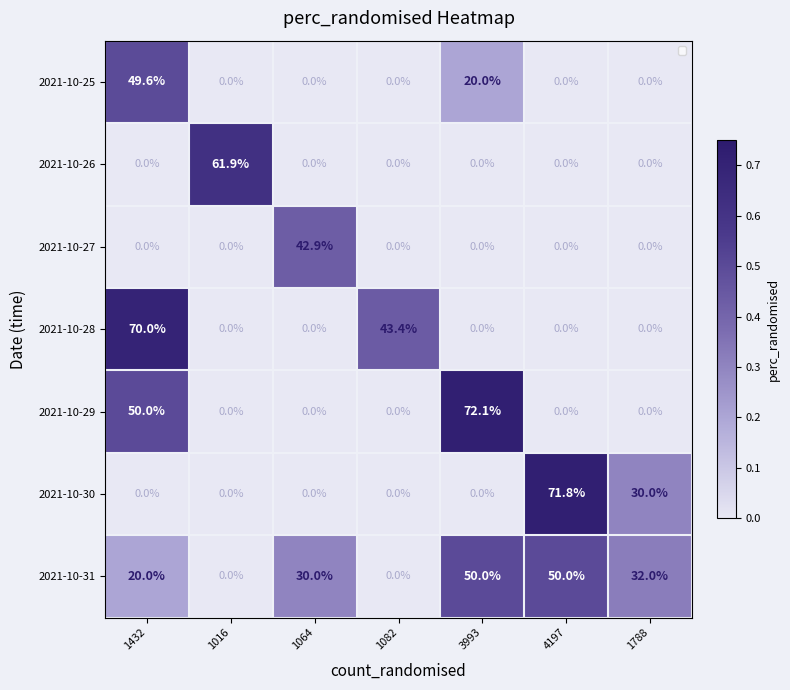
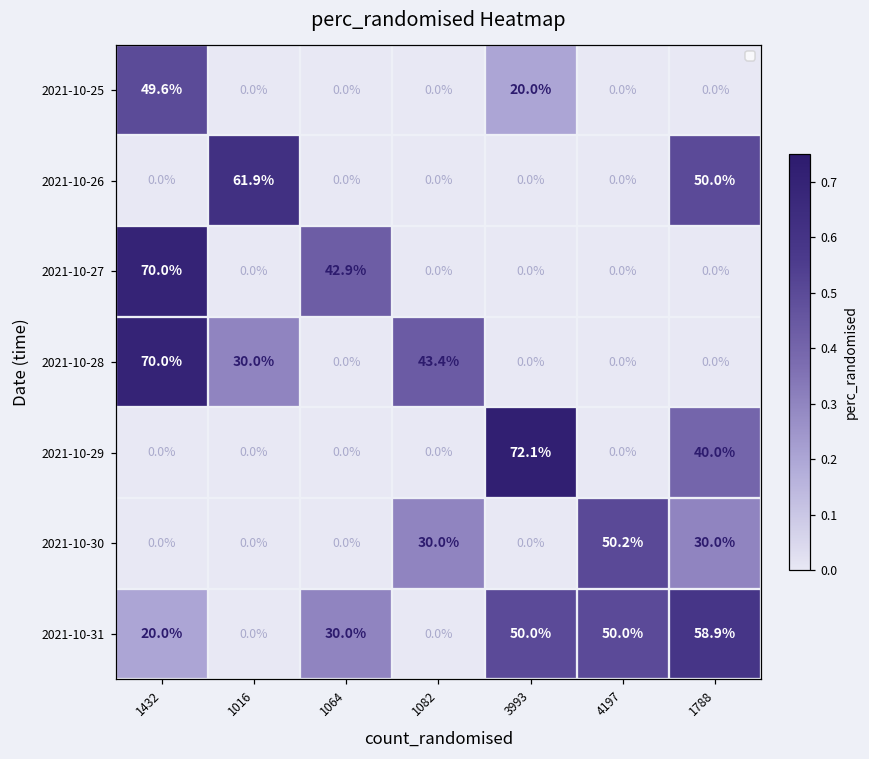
2021-10-26, 1788: 0.0% -> 50.0%
2021-10-27, 1432: 0.0% -> 70.0%
2021-10-28, 1016: 0.0% -> 30.0%
2021-10-29, 1432: 50.0% -> 0.0%
2021-10-29, 1788: 0.0% -> 40.0%
2021-10-30, 1082: 0.0% -> 30.0%
2021-10-30, 4197: 71.8% -> 50.2%
2021-10-31, 1788: 32.0% -> 58.9%
